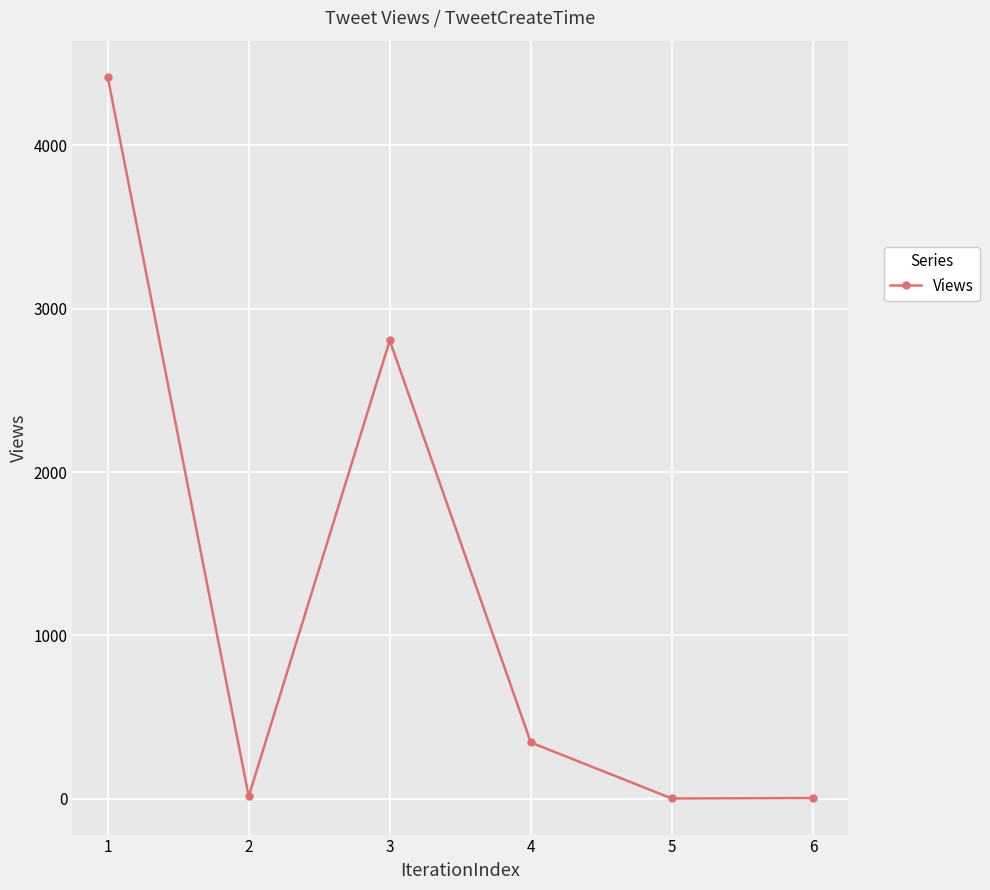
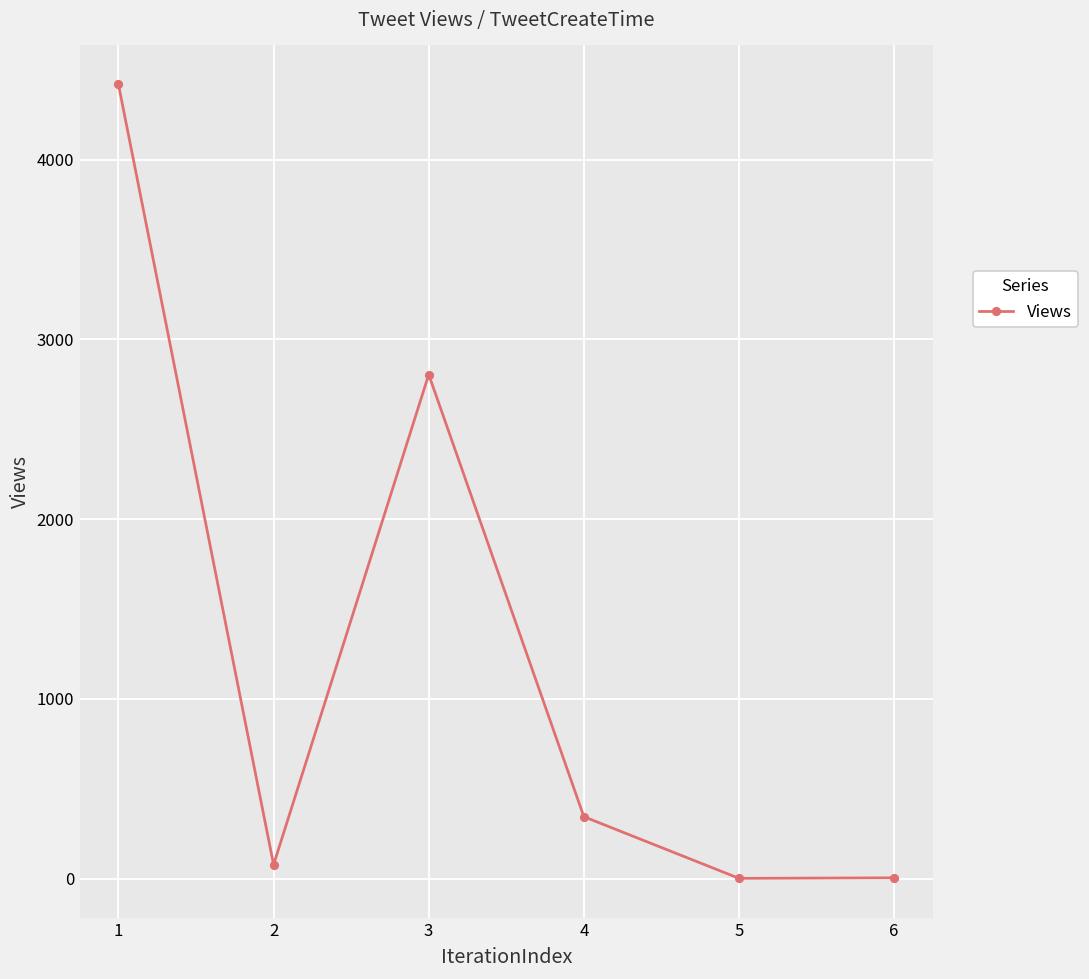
2: 20 -> 80
